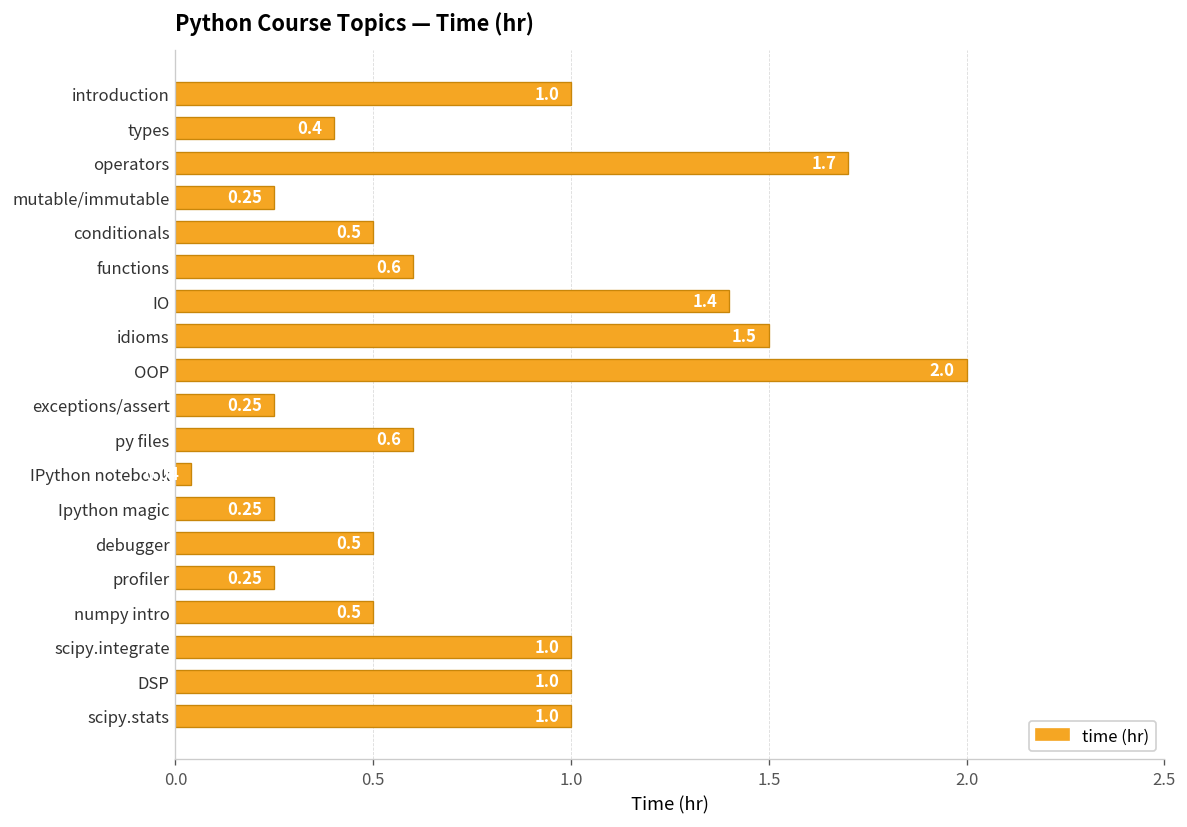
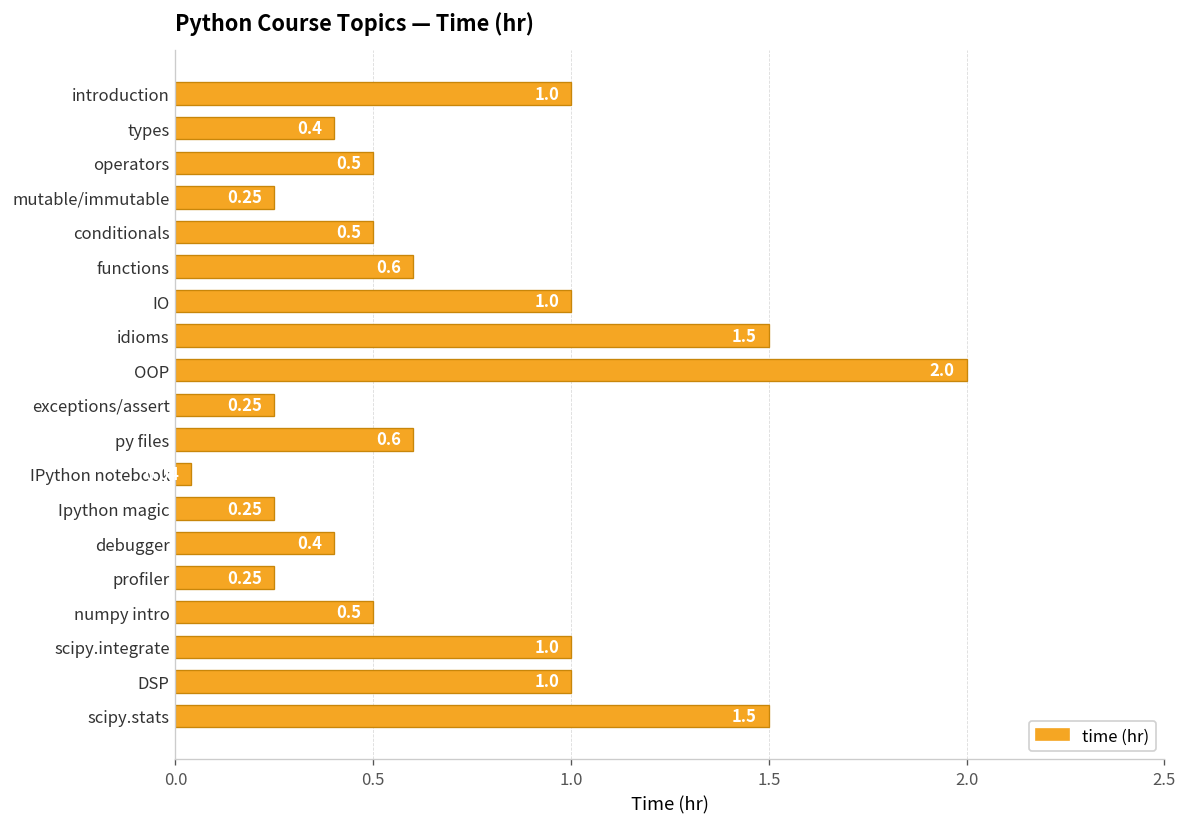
operators: 1.7 -> 0.5
IO: 1.4 -> 1.0
debugger: 0.5 -> 0.4
scipy.stats: 1.0 -> 1.5
